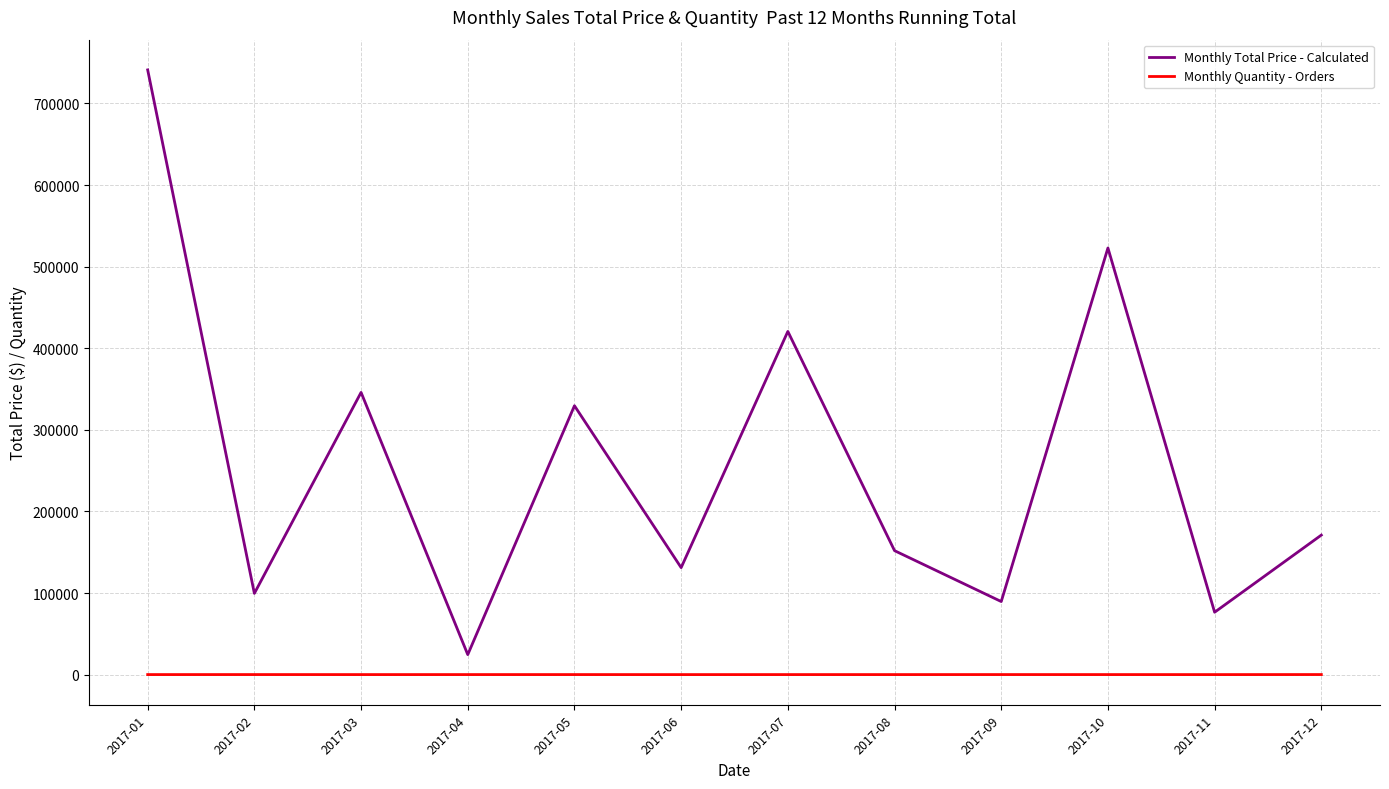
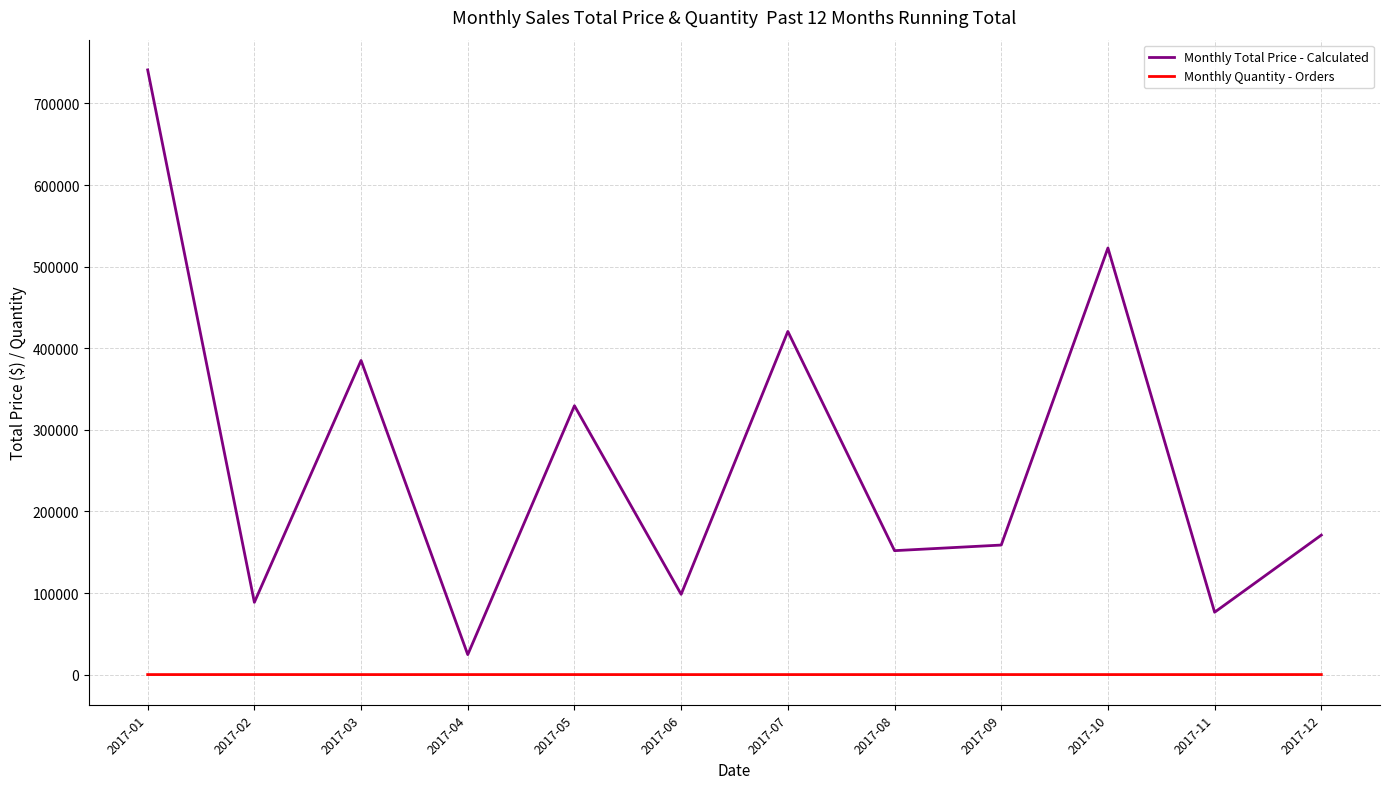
Monthly Total Price - Calculated, 2017-02: 100000 -> 90000
Monthly Total Price - Calculated, 2017-03: 350000 -> 390000
Monthly Total Price - Calculated, 2017-06: 130000 -> 100000
Monthly Total Price - Calculated, 2017-09: 90000 -> 160000
